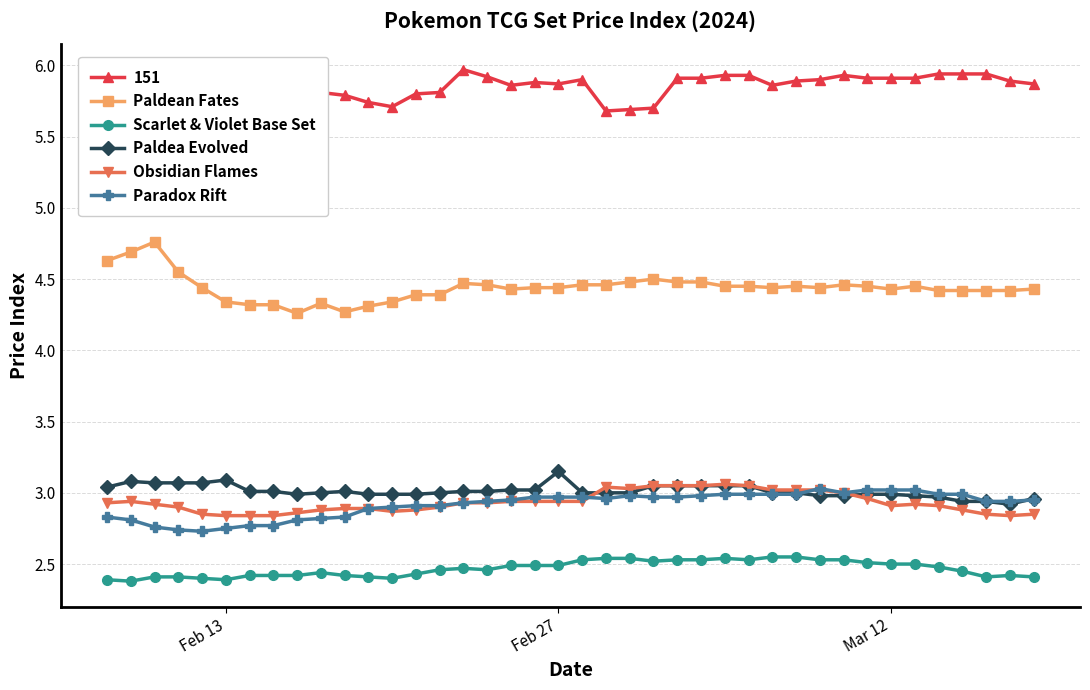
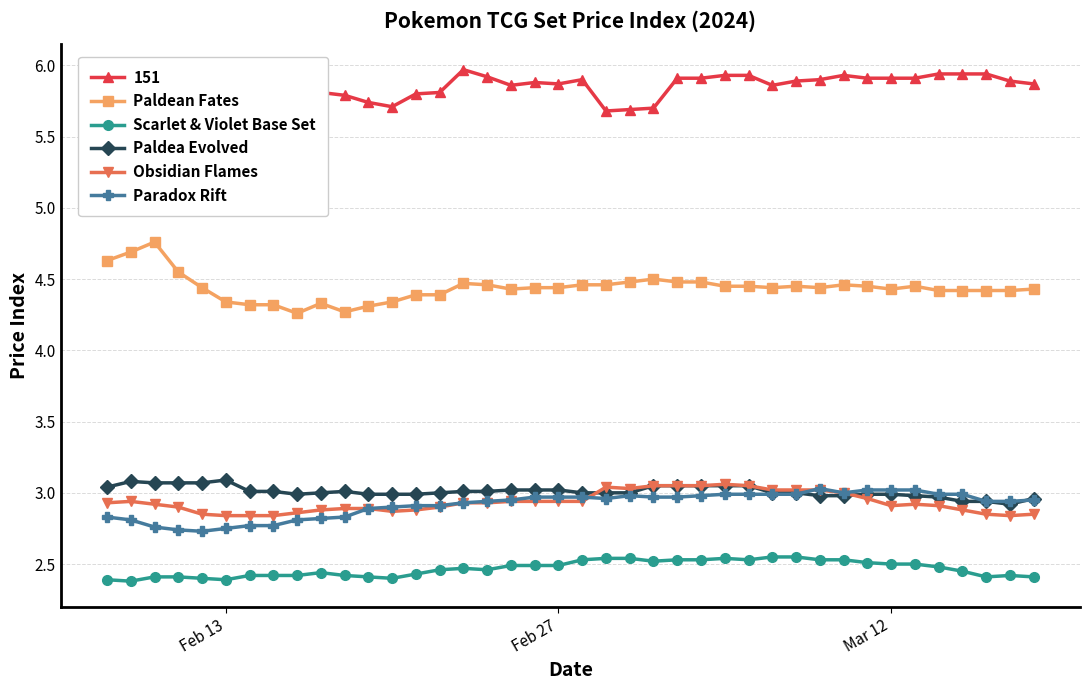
Paldea Evolved, Feb 27: 3.15 -> 3.02
